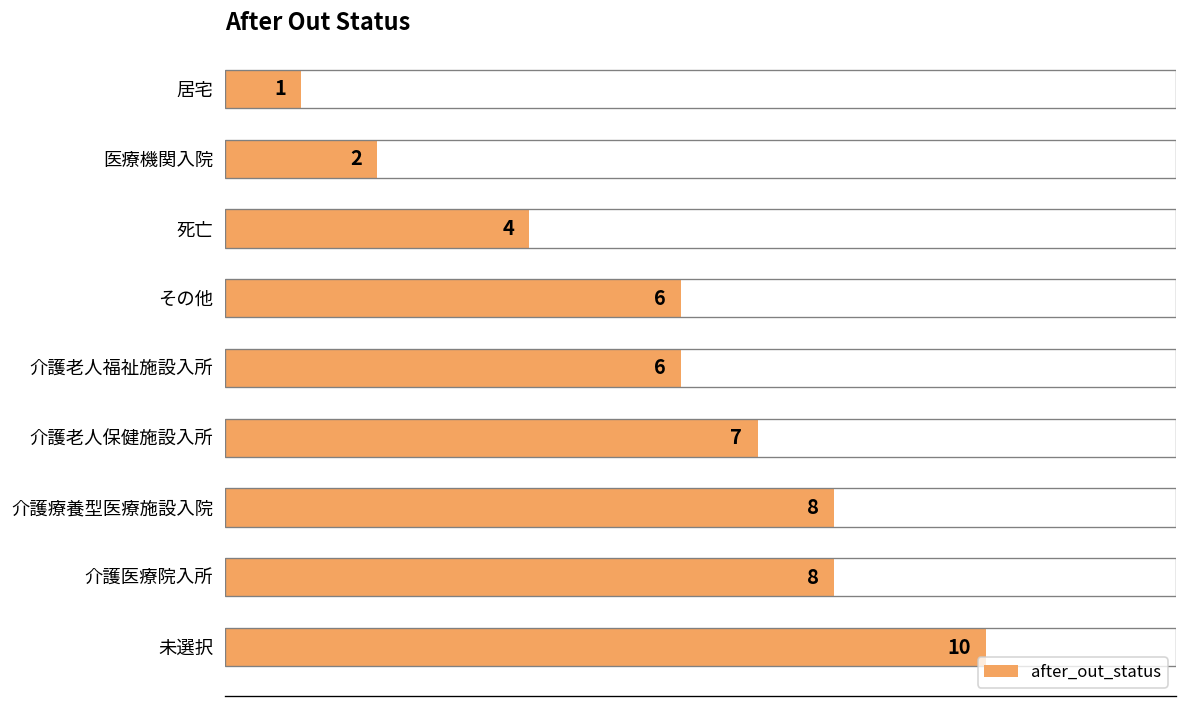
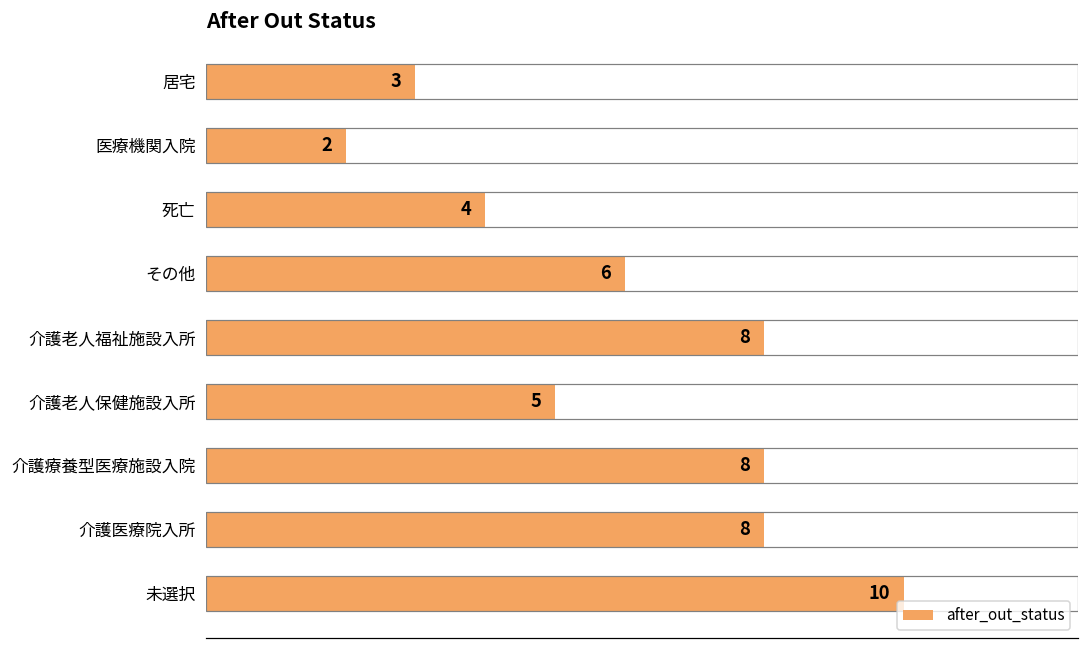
居宅: 1 -> 3
介護老人福祉施設入所: 6 -> 8
介護老人保健施設入所: 7 -> 5
